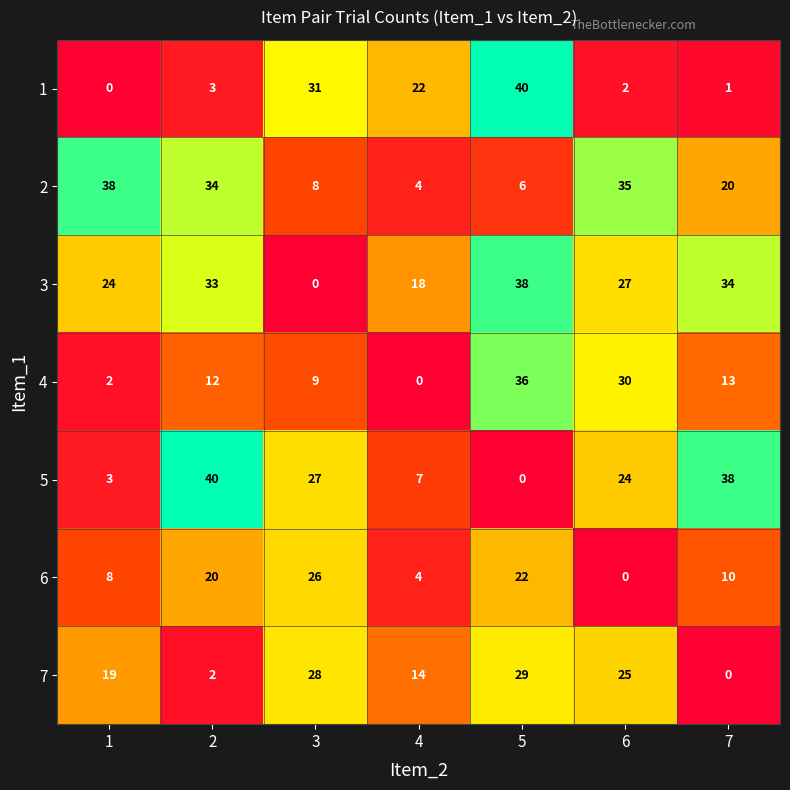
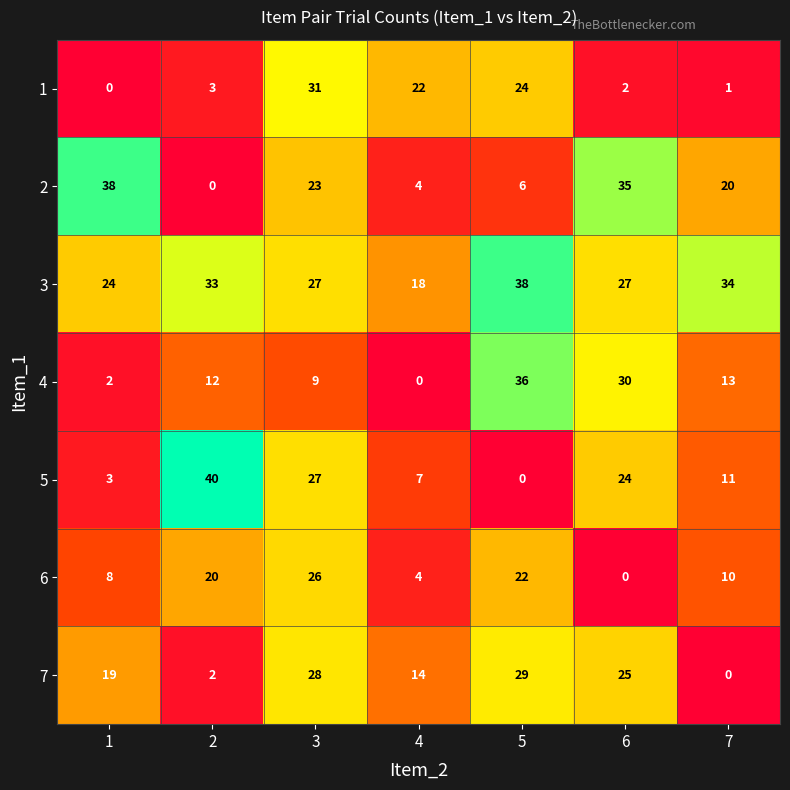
1, 5: 40 -> 24
2, 2: 34 -> 0
2, 3: 8 -> 23
3, 3: 0 -> 27
5, 7: 38 -> 11
